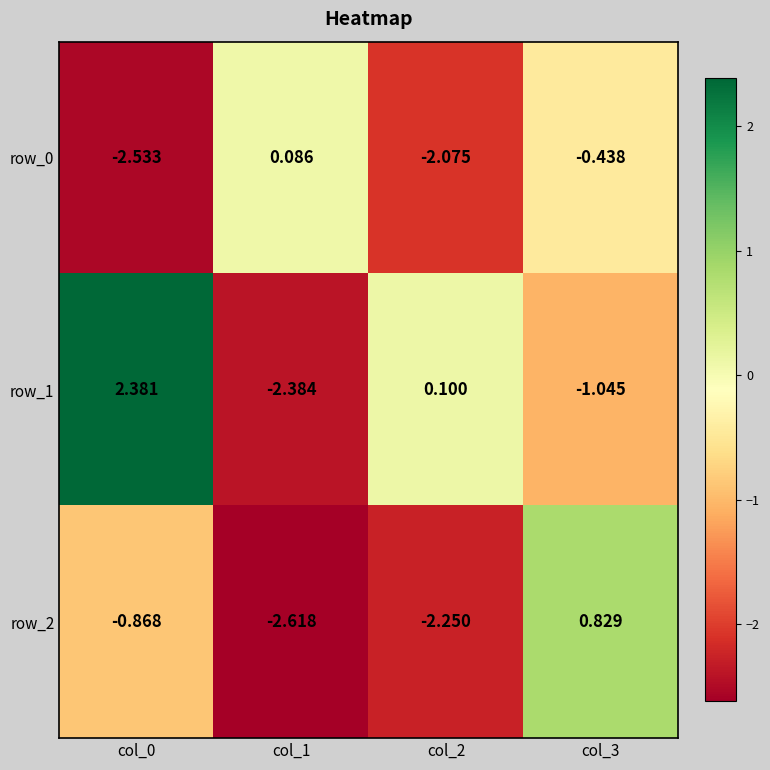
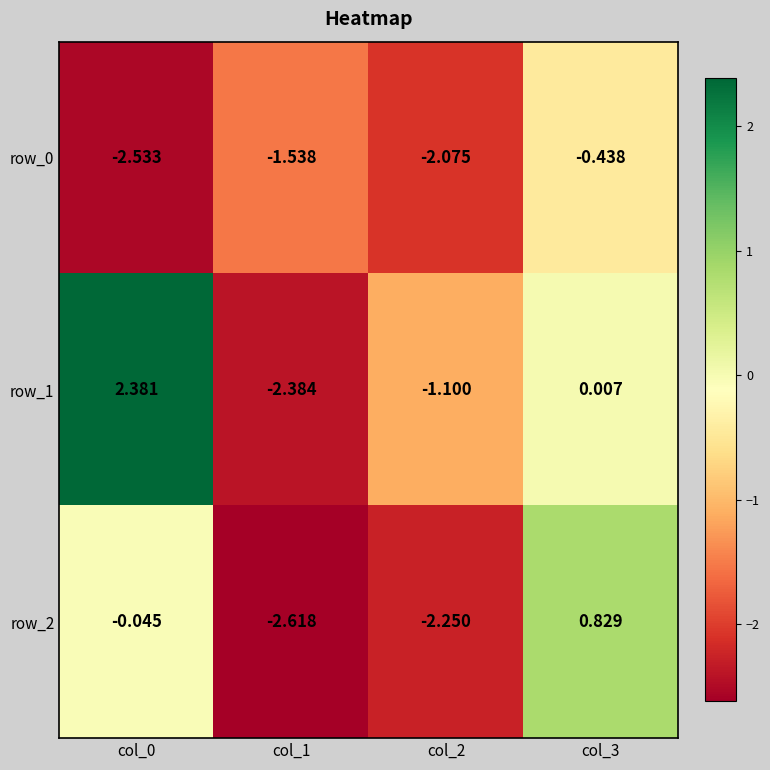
row_0, col_1: 0.086 -> -1.538
row_1, col_2: 0.100 -> -1.100
row_1, col_3: -1.045 -> 0.007
row_2, col_0: -0.868 -> -0.045
